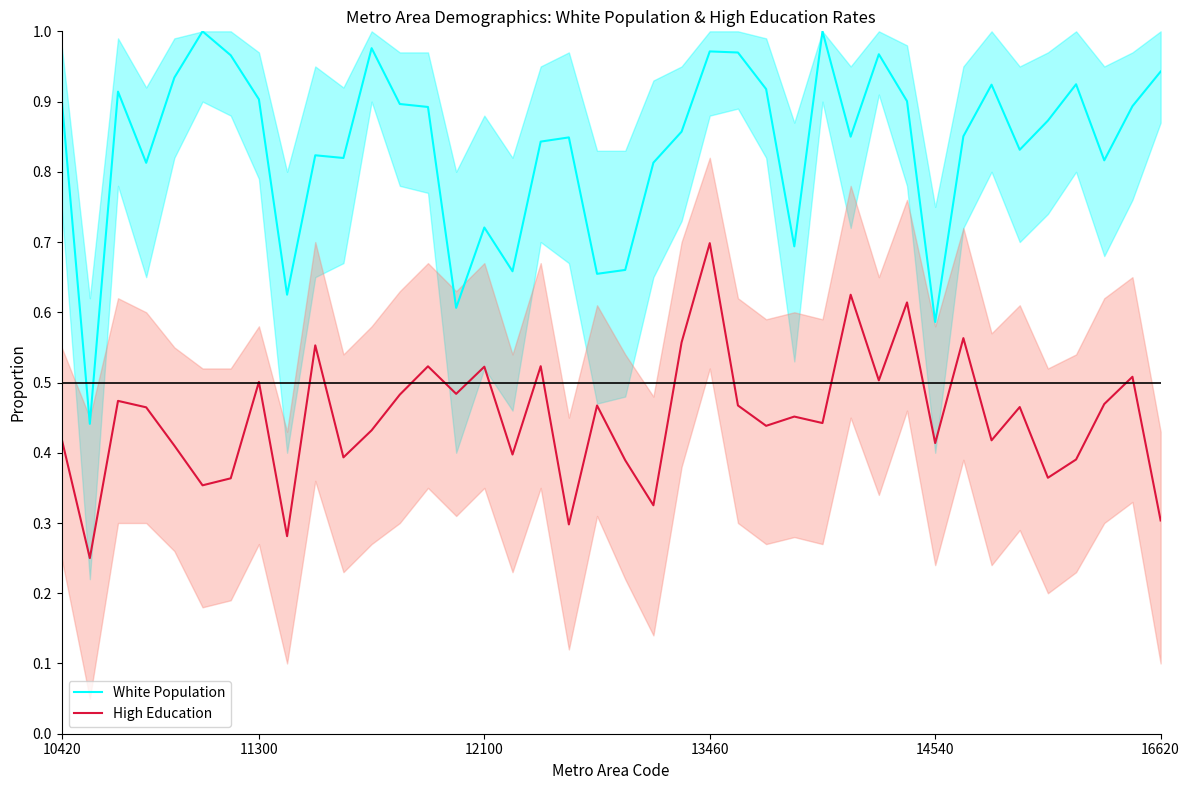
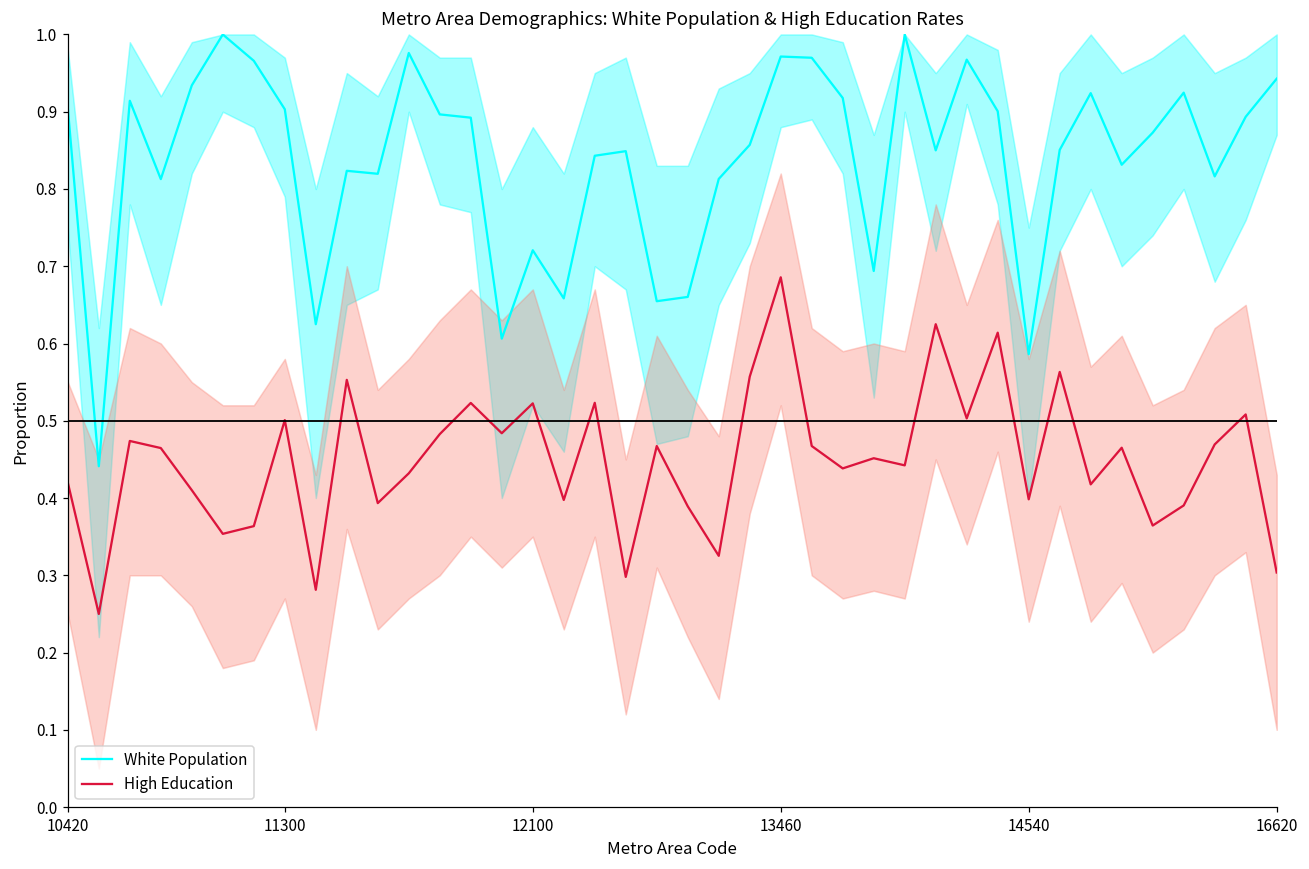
High Education, 13460: 0.70 -> 0.69
High Education, 14540: 0.41 -> 0.40
